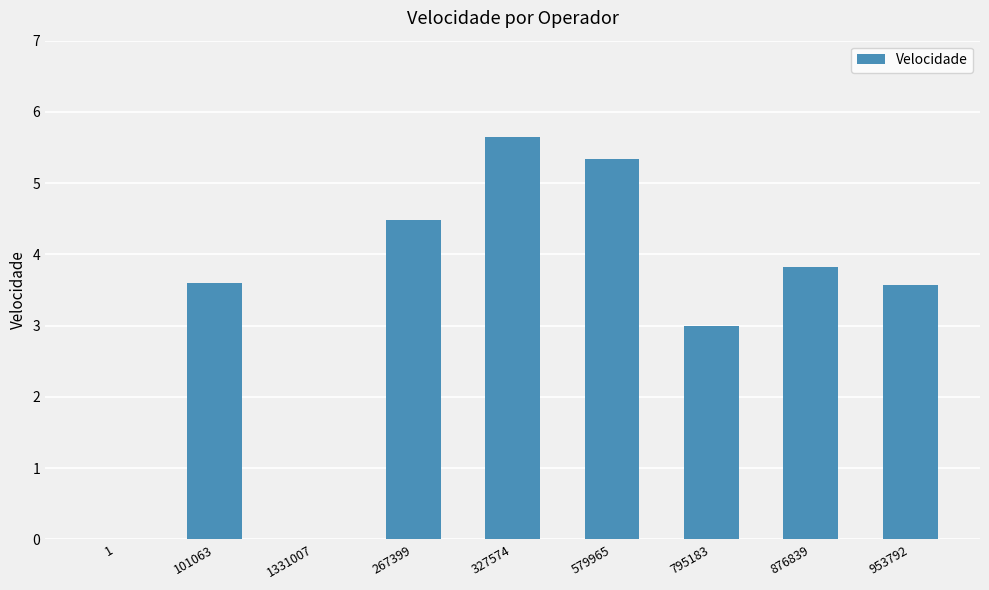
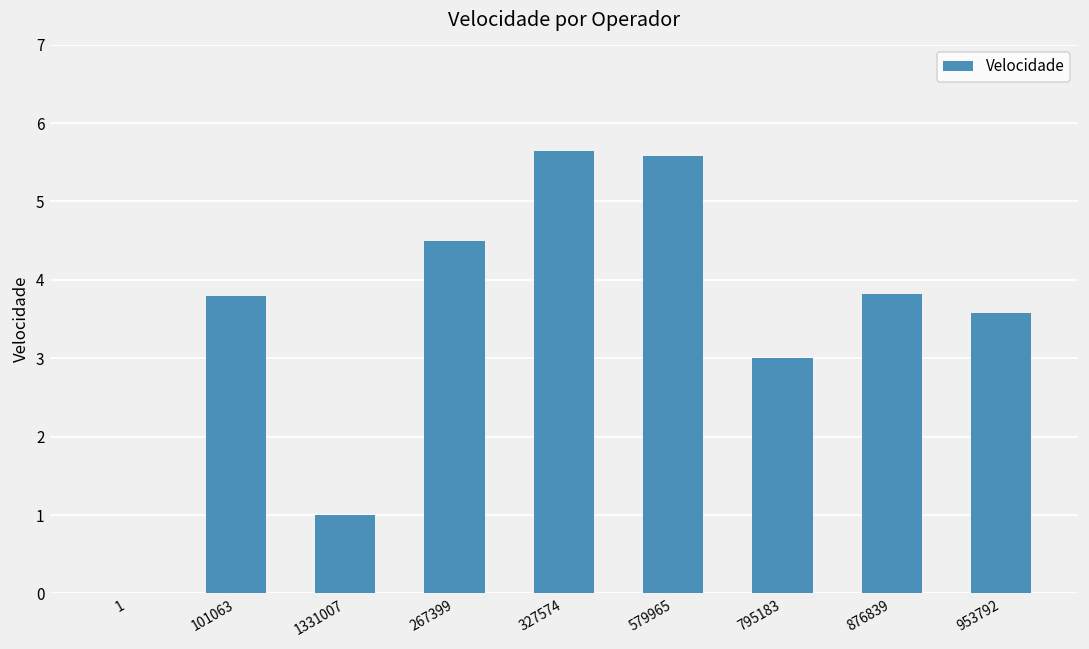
101063: 3.6 -> 3.8
1331007: 0 -> 1
579965: 5.3 -> 5.6
